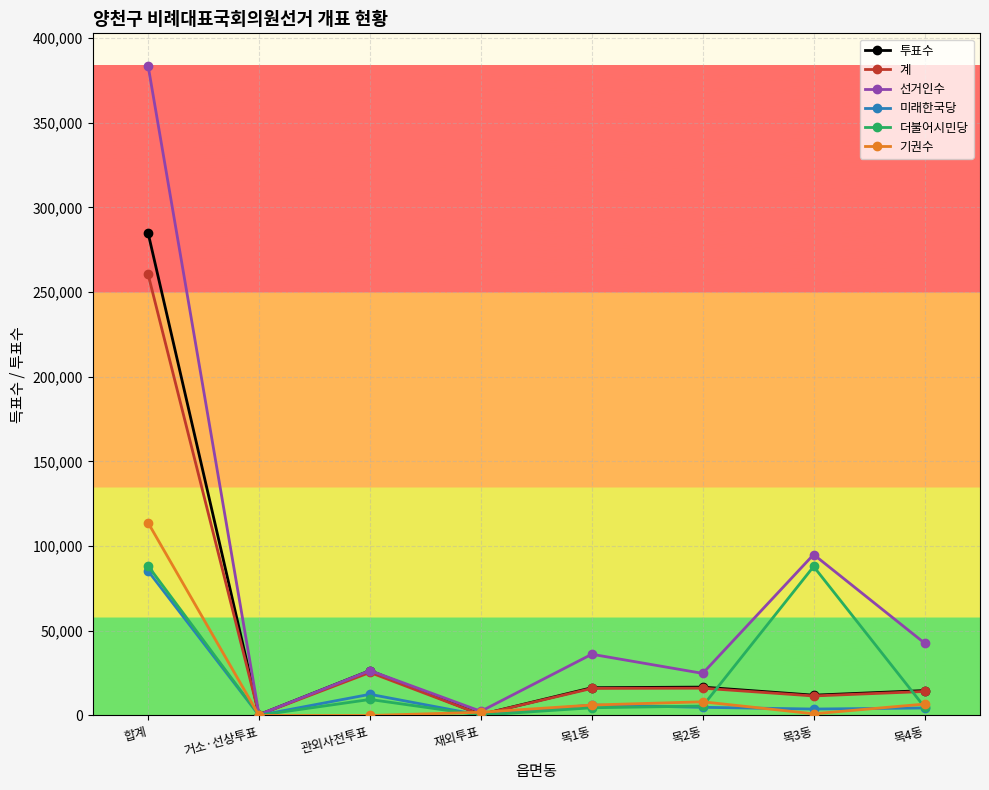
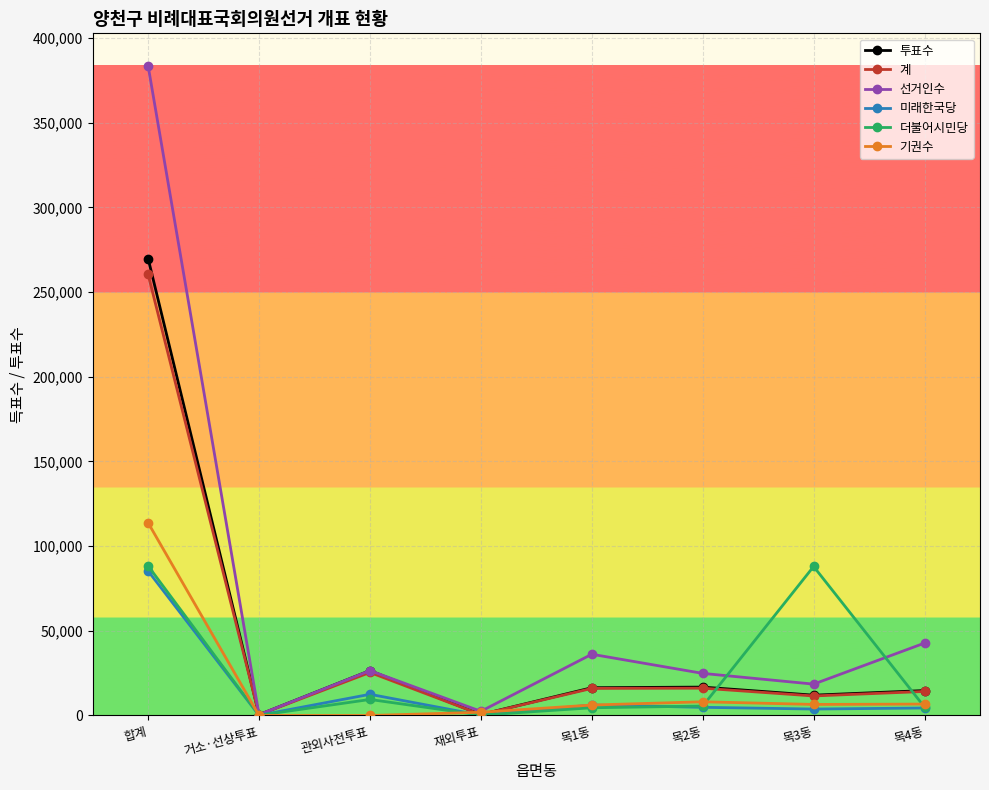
투표수, 합계: 285,000 -> 270,000
선거인수, 목3동: 95,000 -> 19,000
기권수, 목3동: 1,000 -> 7,000
